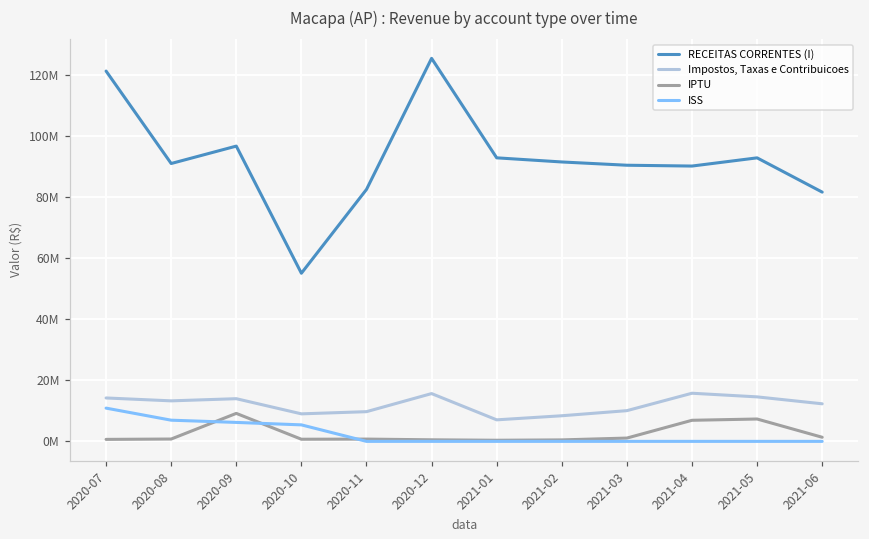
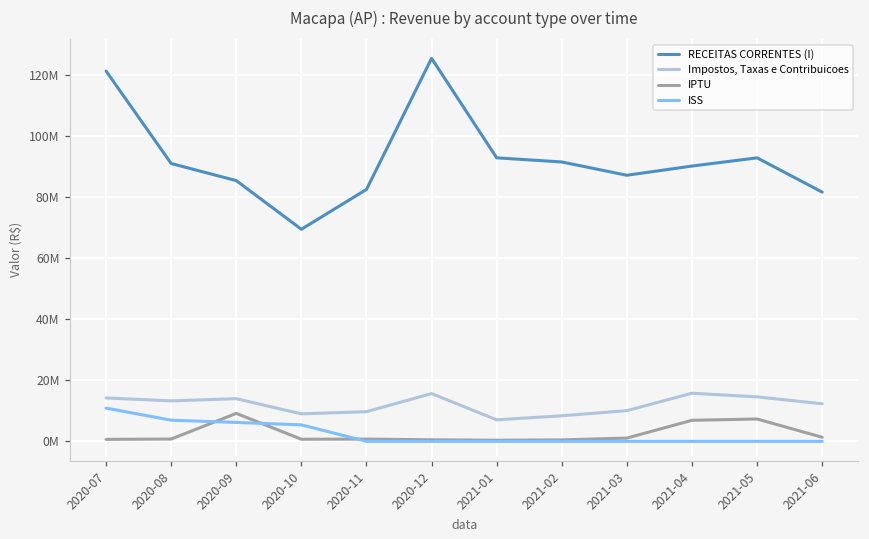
RECEITAS CORRENTES (I), 2020-09: 97000000 -> 85000000
RECEITAS CORRENTES (I), 2020-10: 55000000 -> 69000000
RECEITAS CORRENTES (I), 2021-03: 90000000 -> 87000000
